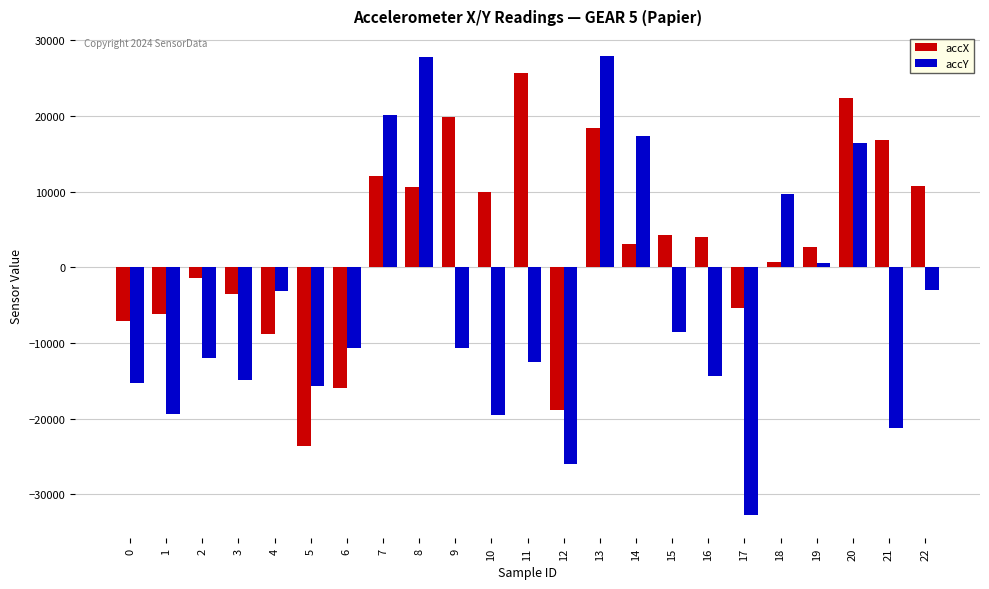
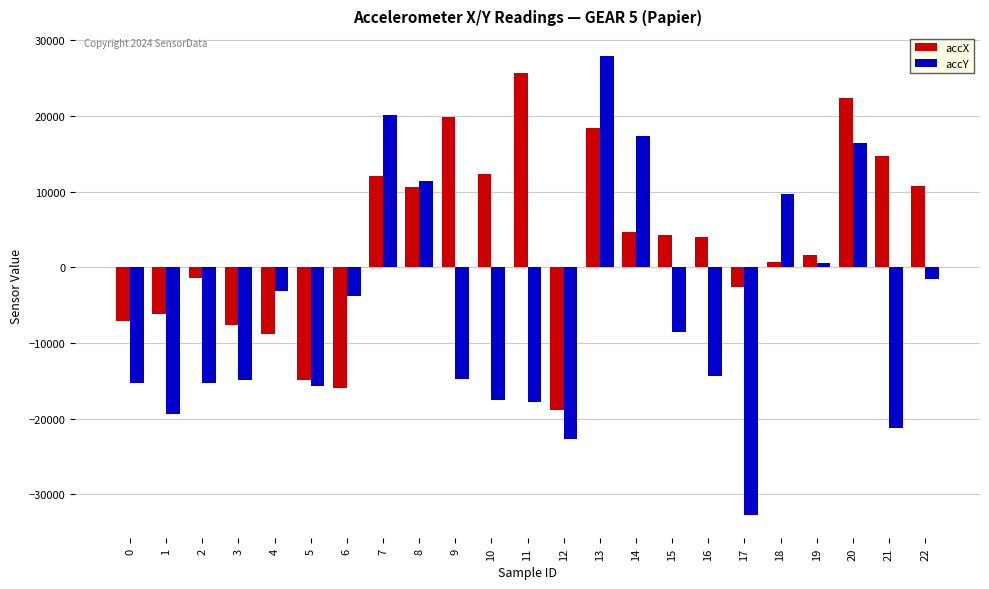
accY, 2: -12000 -> -15000
accX, 3: -4000 -> -8000
accX, 5: -24000 -> -15000
accY, 6: -11000 -> -4000
accY, 8: 28000 -> 11000
accY, 9: -11000 -> -15000
accX, 10: 10000 -> 12000
accY, 10: -20000 -> -17000
accY, 11: -13000 -> -18000
accY, 12: -26000 -> -23000
accX, 14: 3000 -> 5000
accX, 17: -5000 -> -3000
accX, 19: 3000 -> 2000
accX, 21: 17000 -> 15000
accY, 22: -3000 -> -2000
